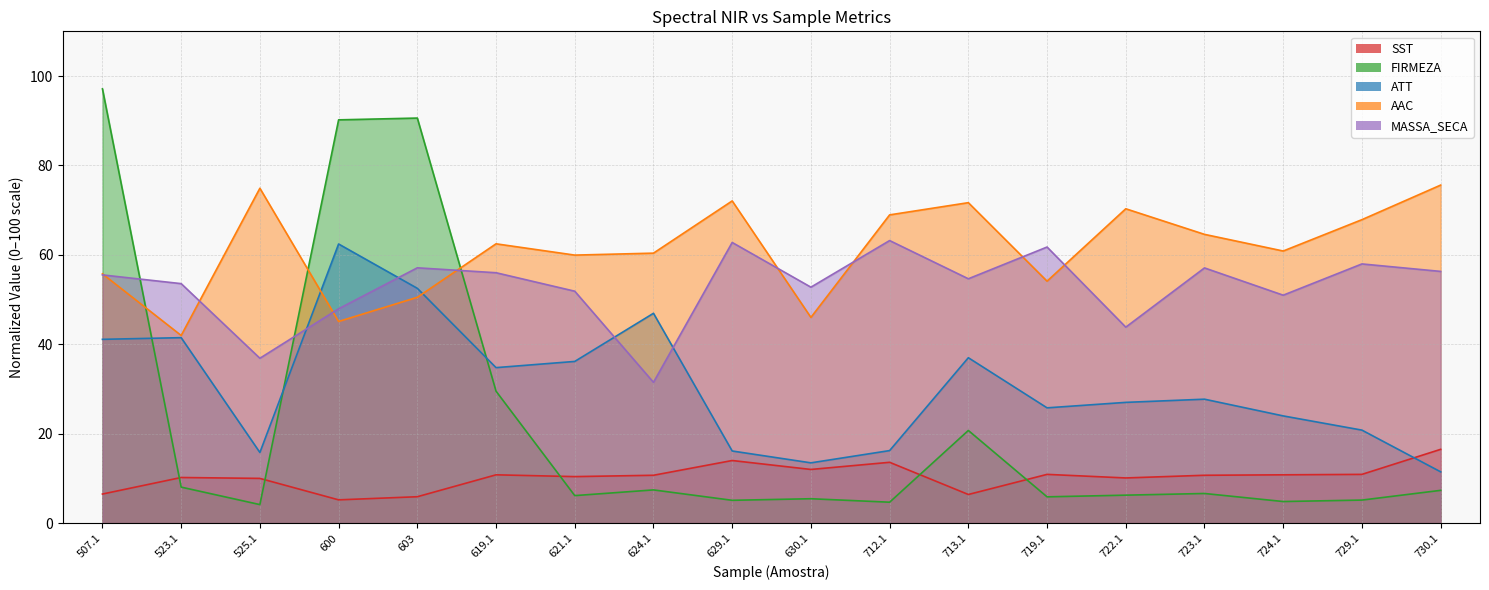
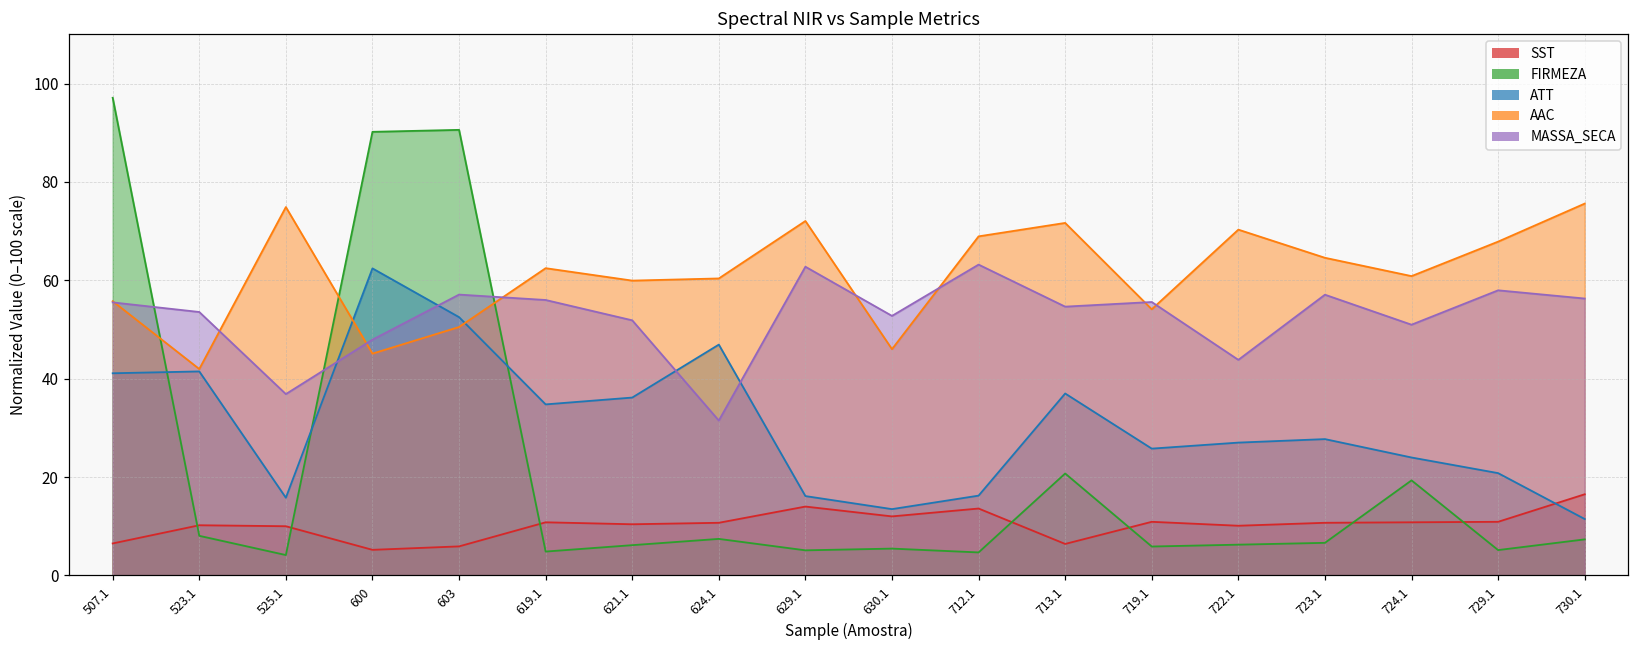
FIRMEZA, 619.1: 30 -> 5
MASSA_SECA, 719.1: 62 -> 56
FIRMEZA, 724.1: 5 -> 19
